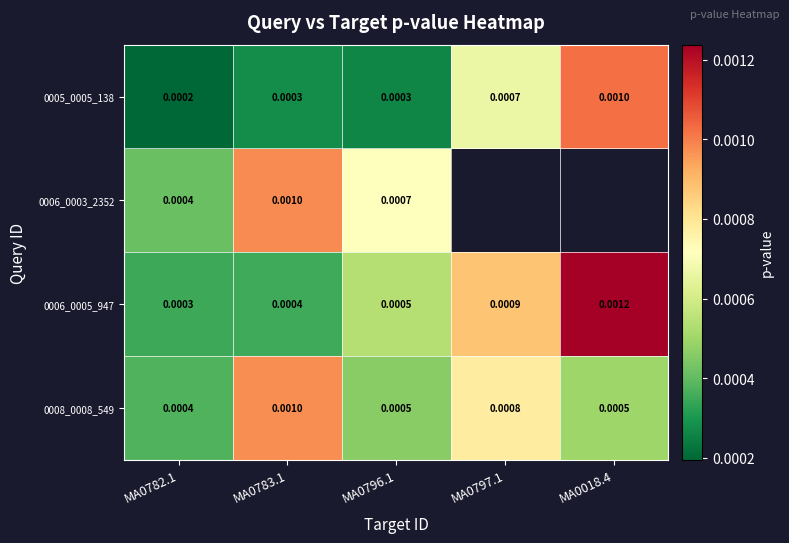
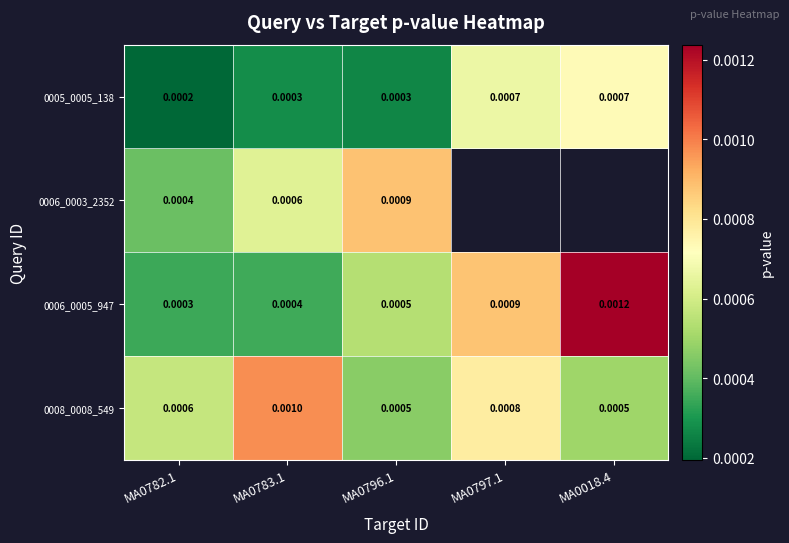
0005_0005_138, MA0018.4: 0.0010 -> 0.0007
0006_0003_2352, MA0783.1: 0.0010 -> 0.0006
0006_0003_2352, MA0796.1: 0.0007 -> 0.0009
0008_0008_549, MA0782.1: 0.0004 -> 0.0006
